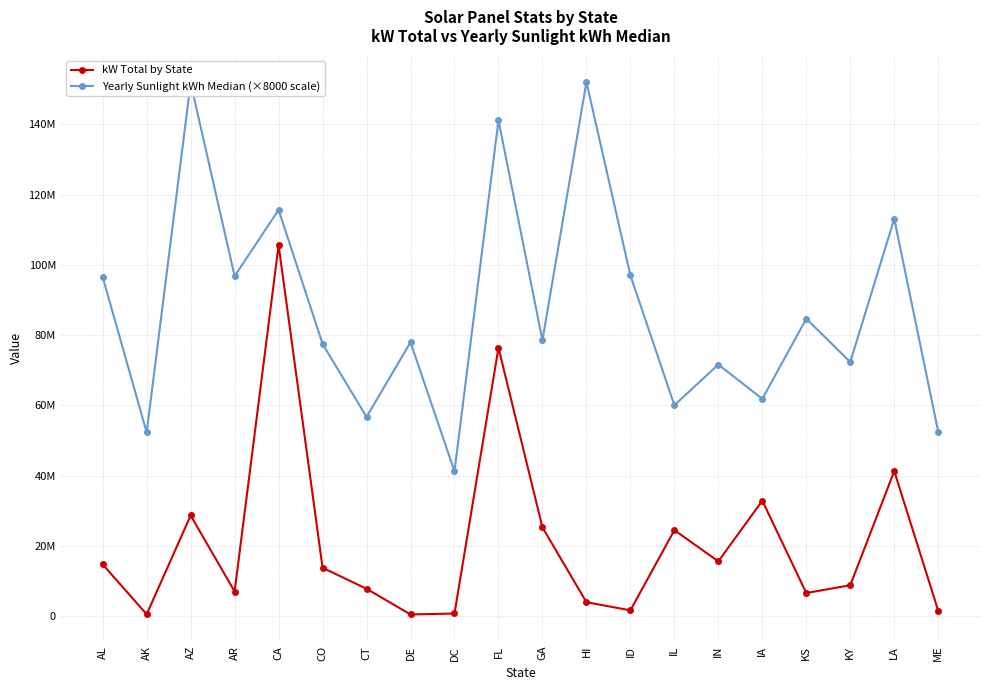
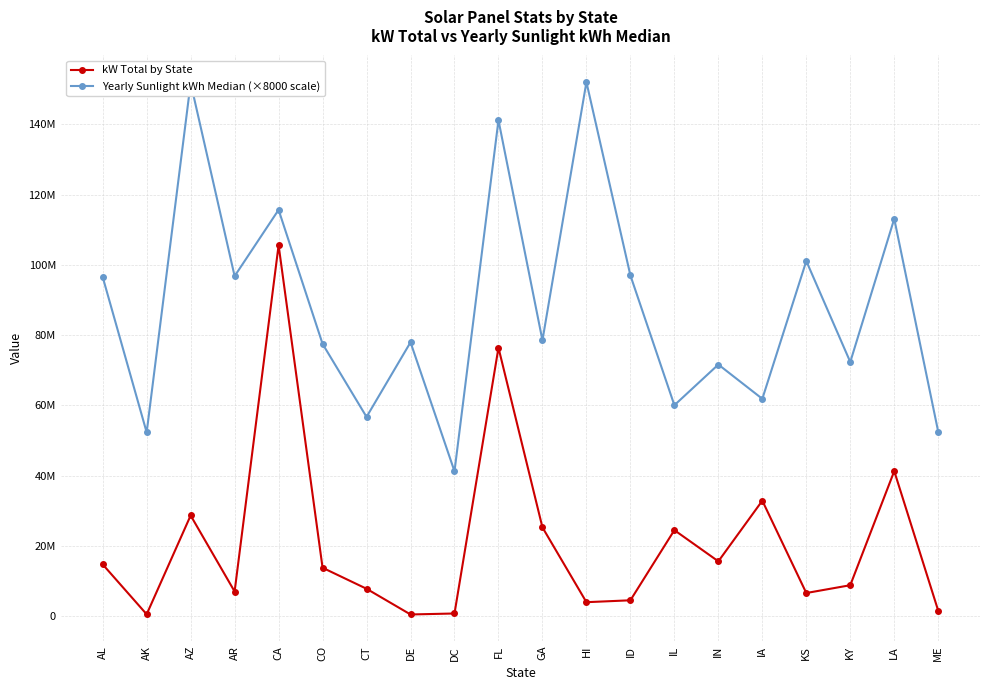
kW Total by State, ID: 2000000 -> 5000000
Yearly Sunlight kWh Median (×8000 scale), KS: 85000000 -> 101000000
